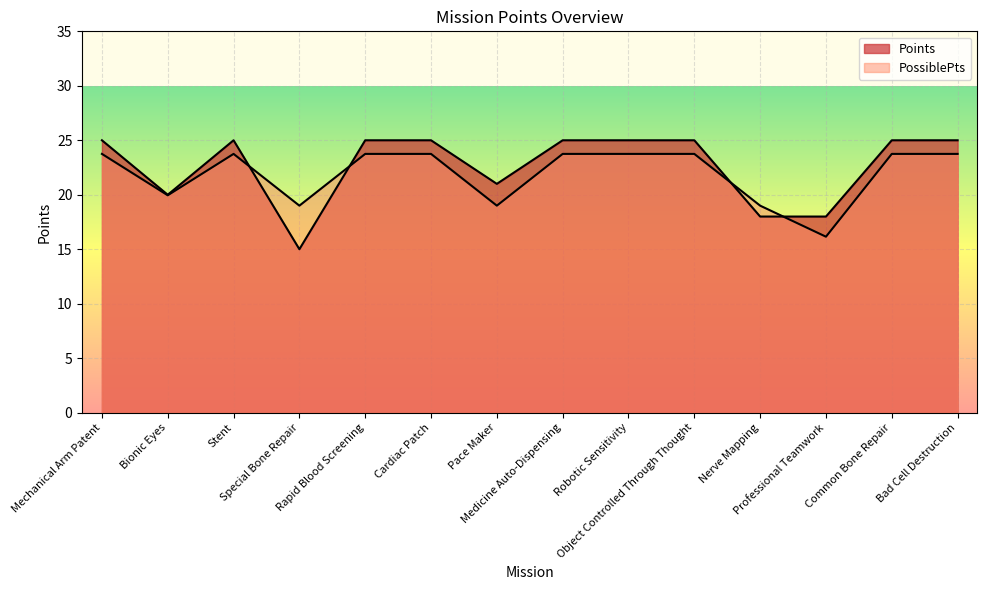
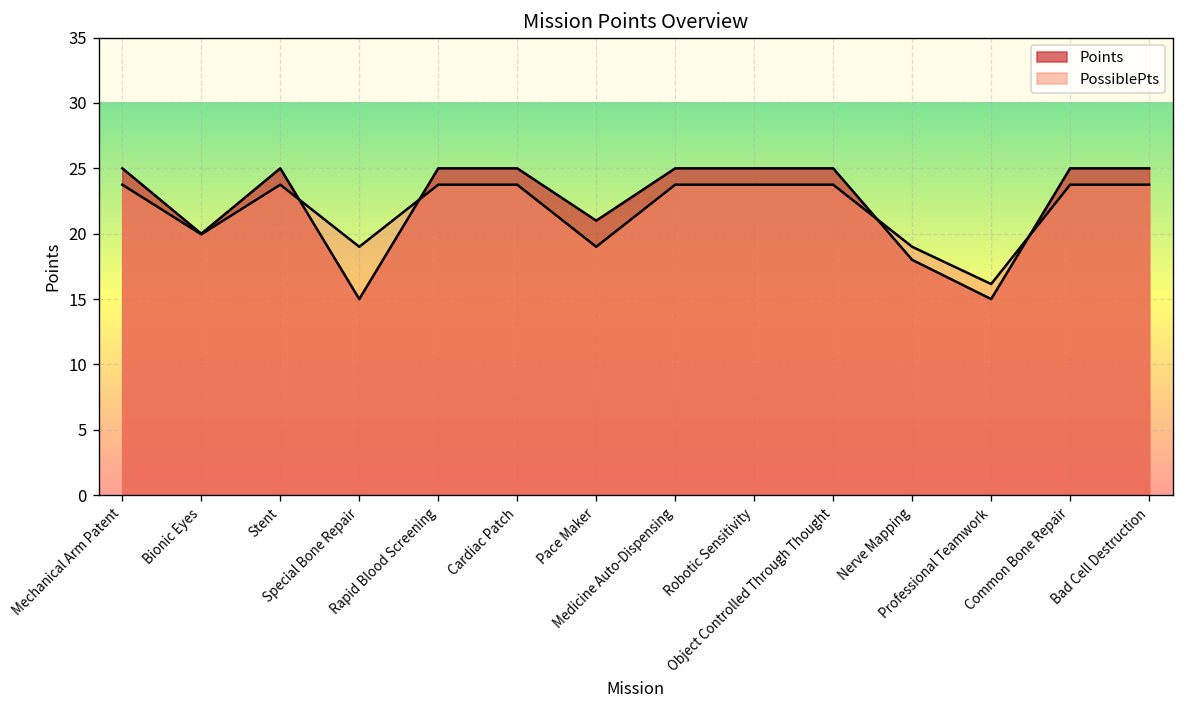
Points, Professional Teamwork: 18 -> 15
